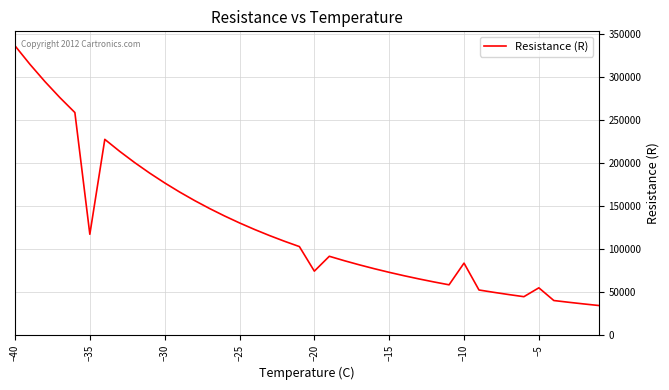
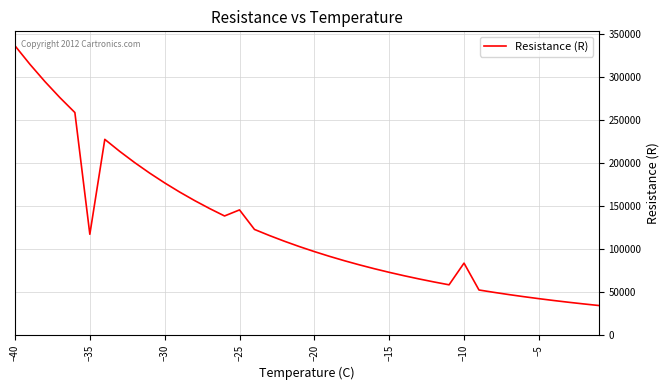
−25: 130000 -> 150000
−20: 70000 -> 100000
−5: 50000 -> 40000
